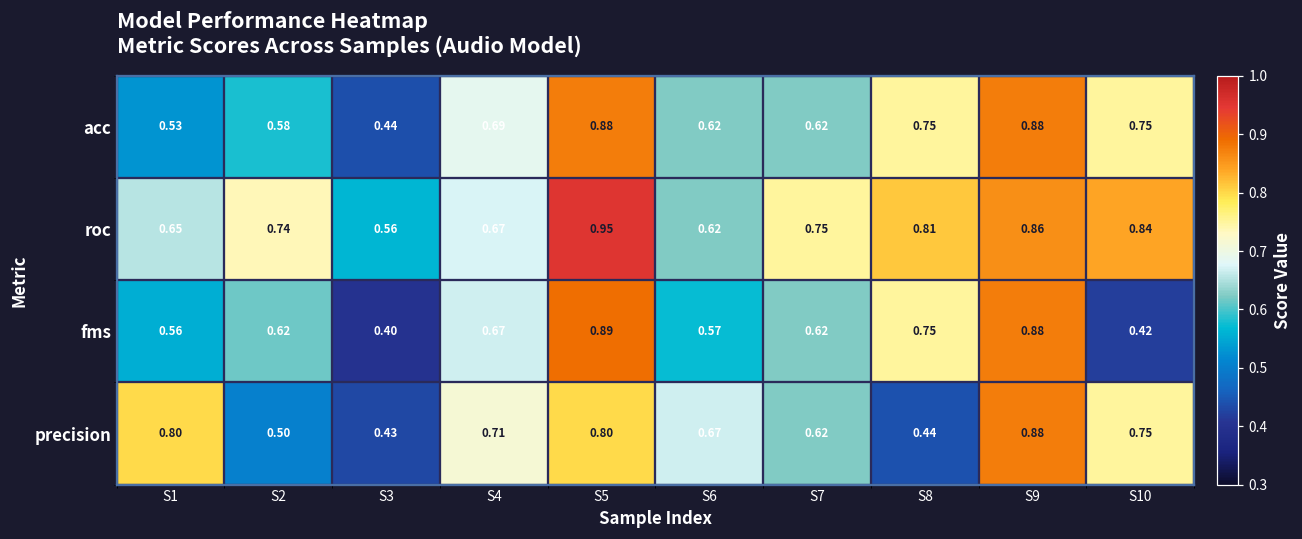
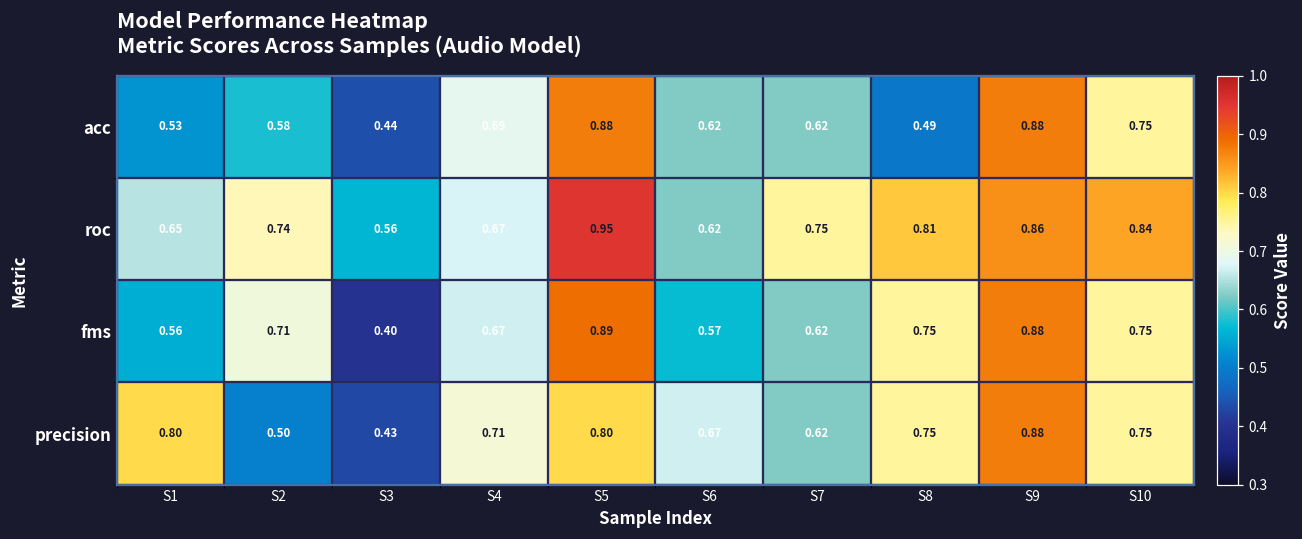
acc, S8: 0.75 -> 0.49
fms, S2: 0.62 -> 0.71
fms, S10: 0.42 -> 0.75
precision, S8: 0.44 -> 0.75
